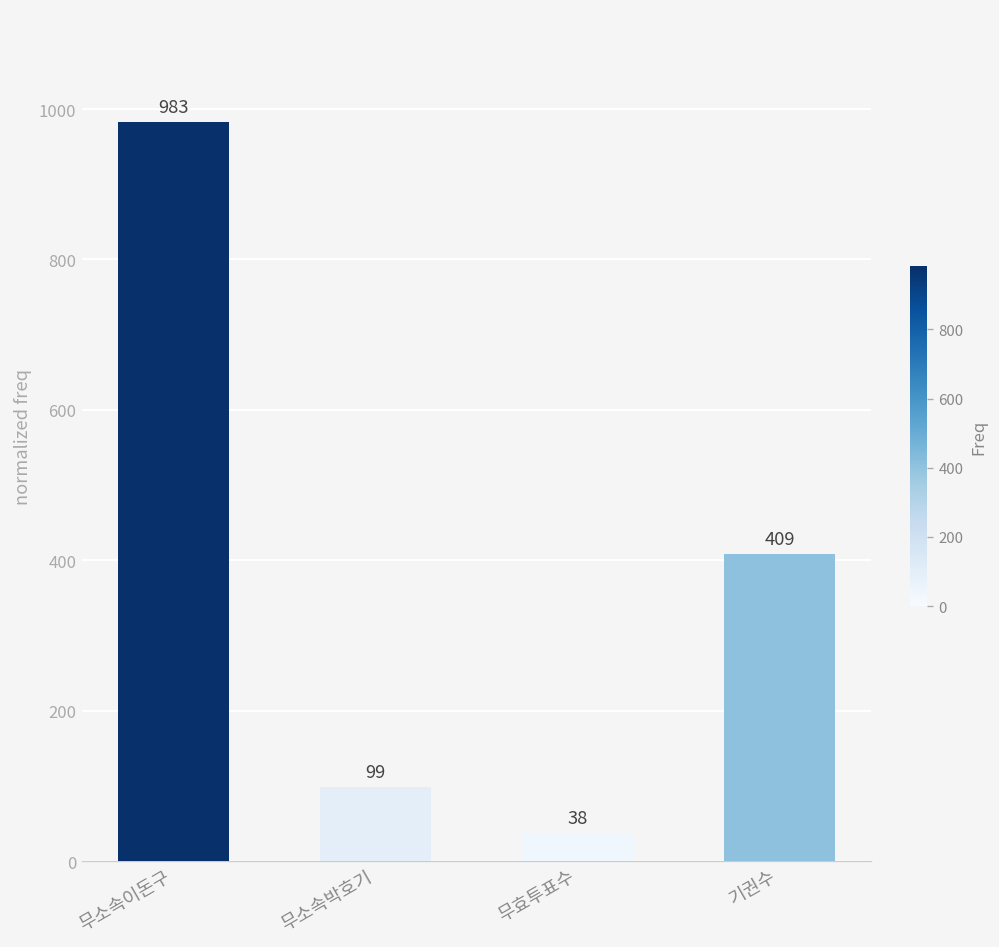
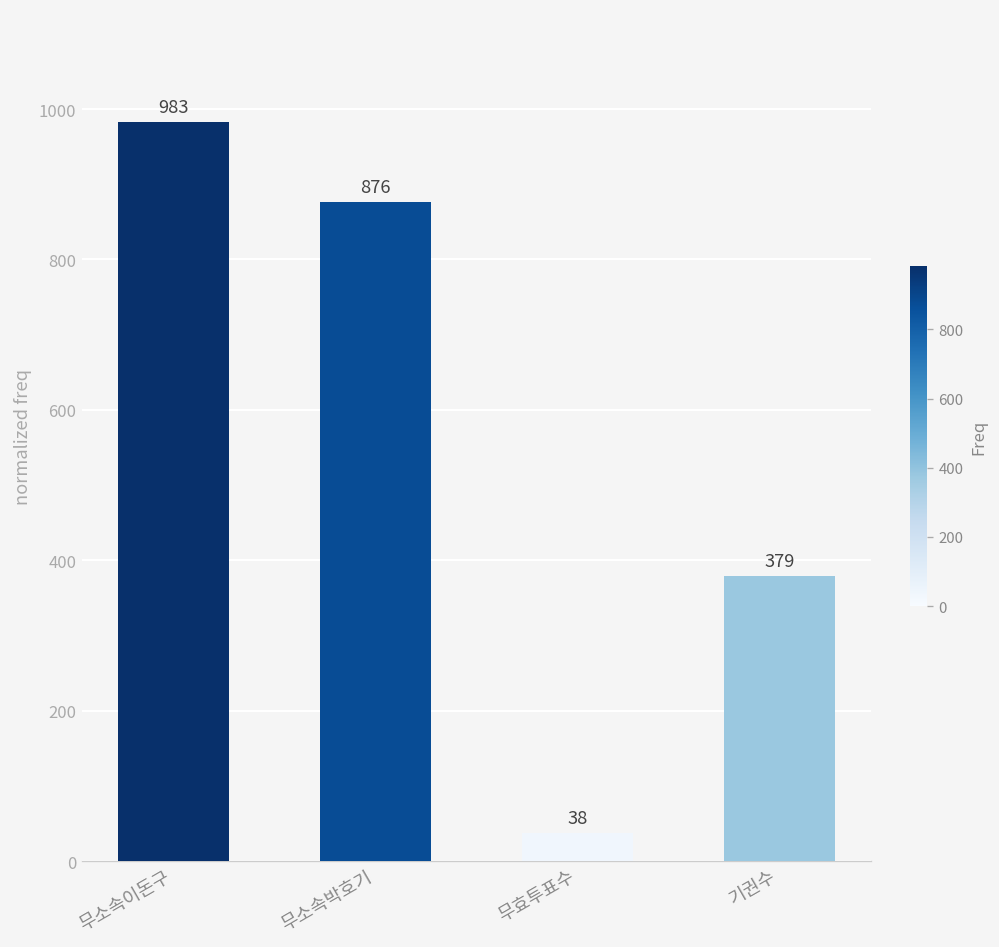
무소속박호기: 99 -> 876
기권수: 409 -> 379
